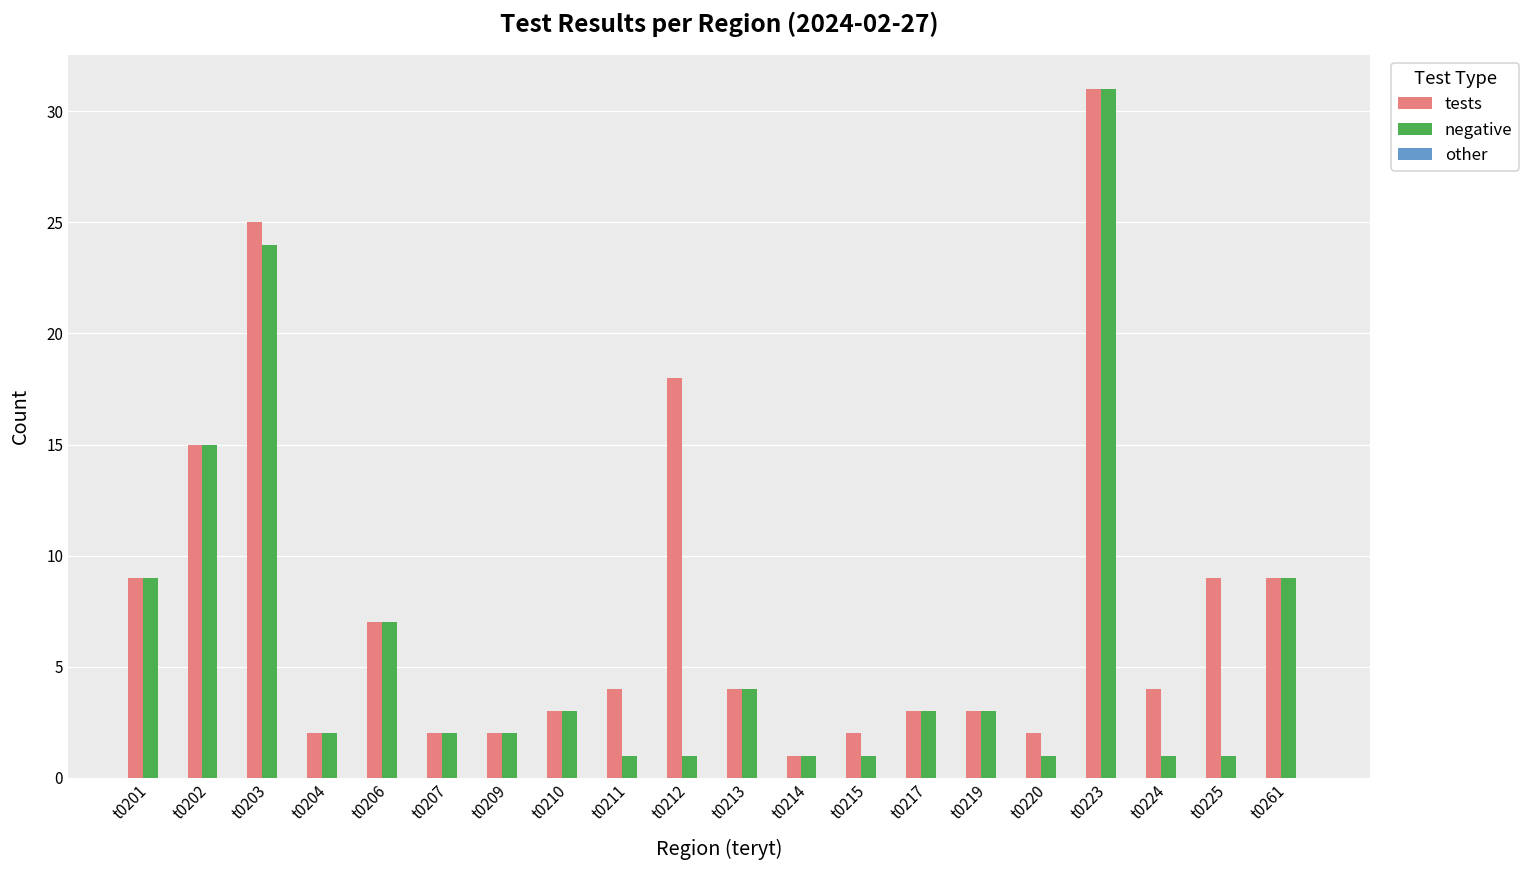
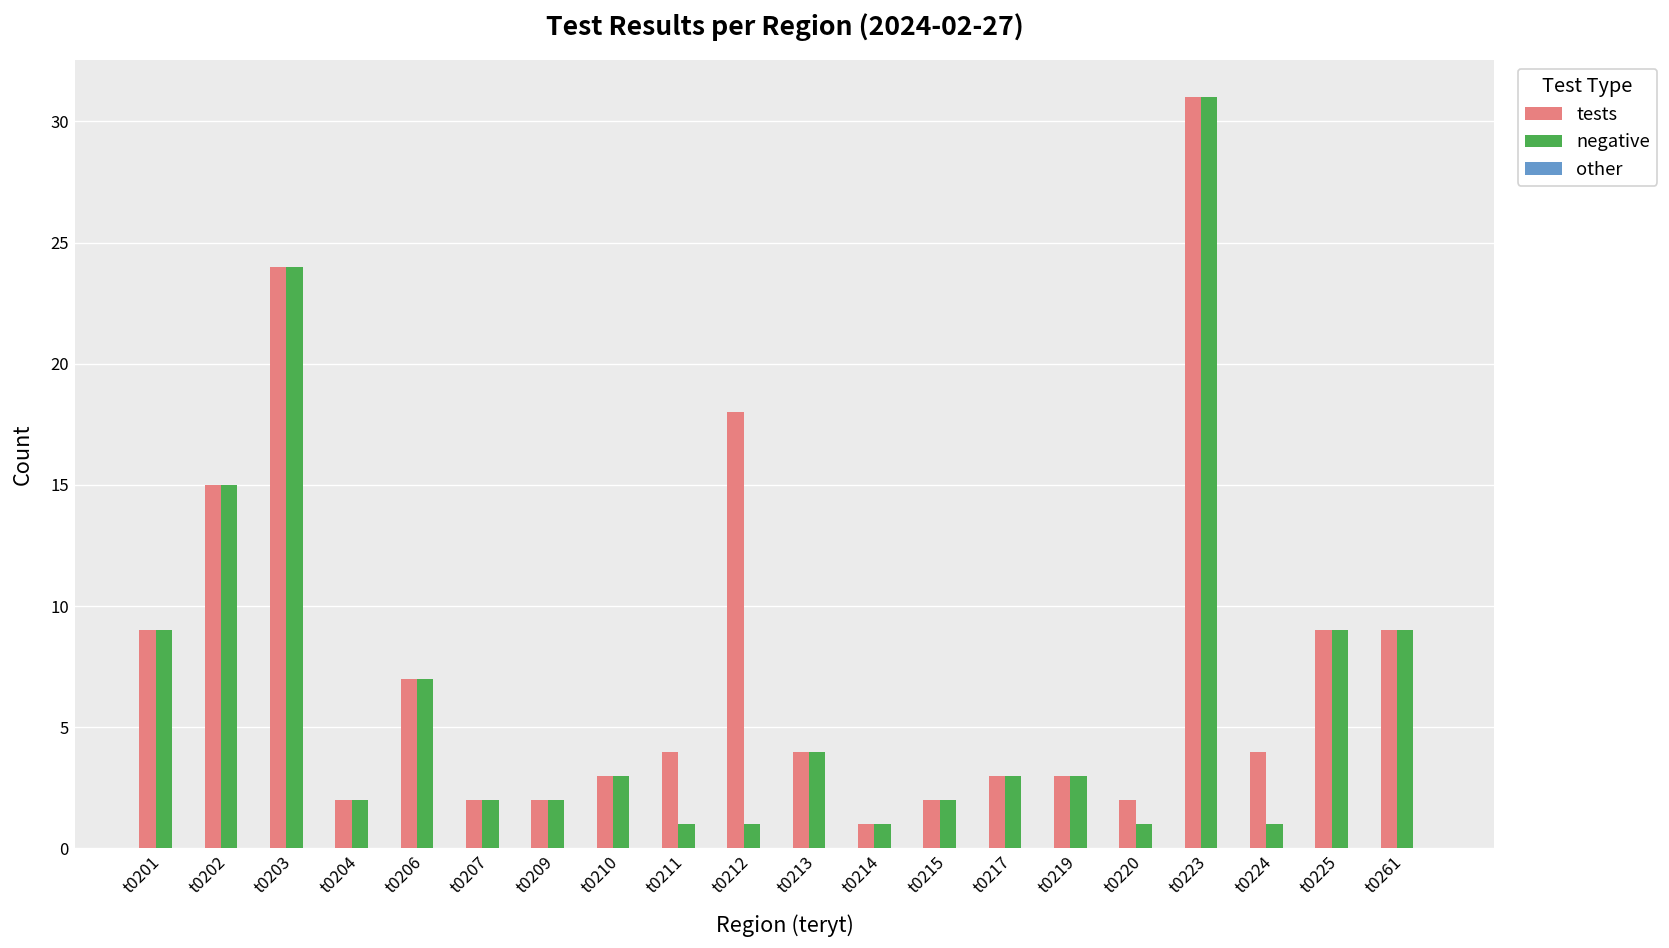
tests, t0203: 25 -> 24
negative, t0215: 1 -> 2
negative, t0225: 1 -> 9
